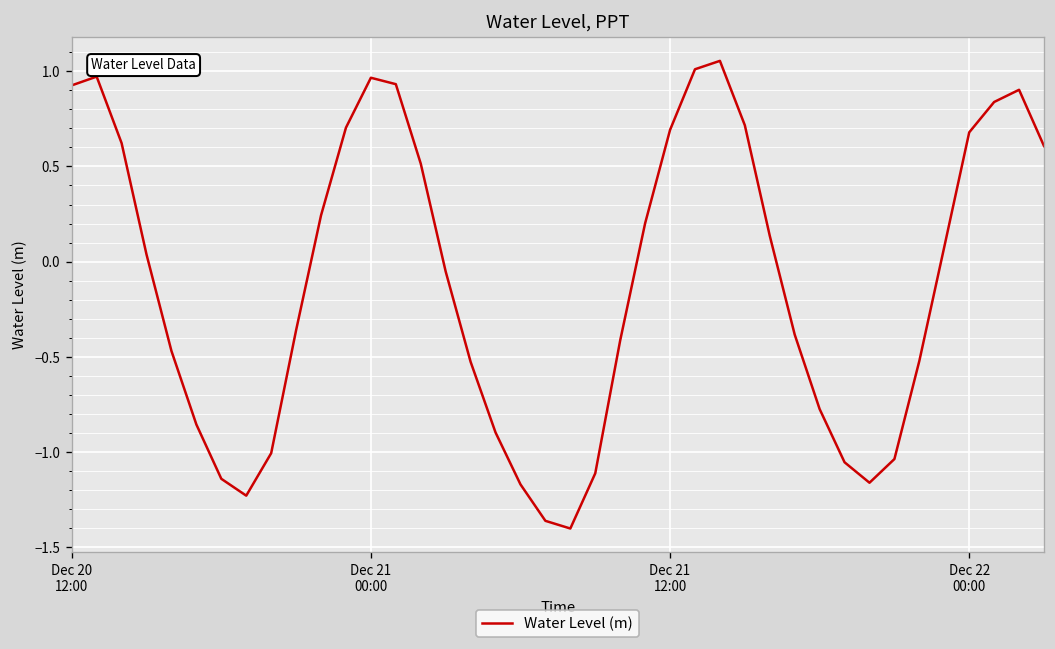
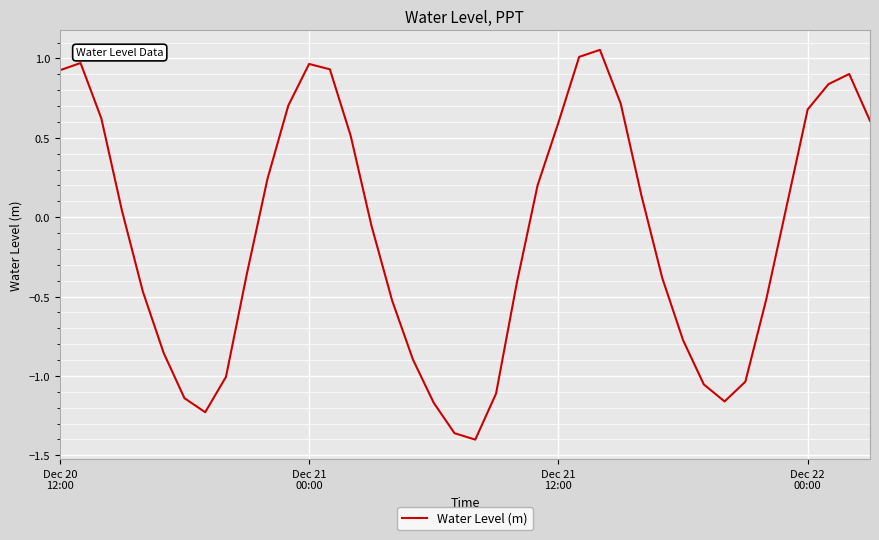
Dec 21 12:00: 0.69 -> 0.60
